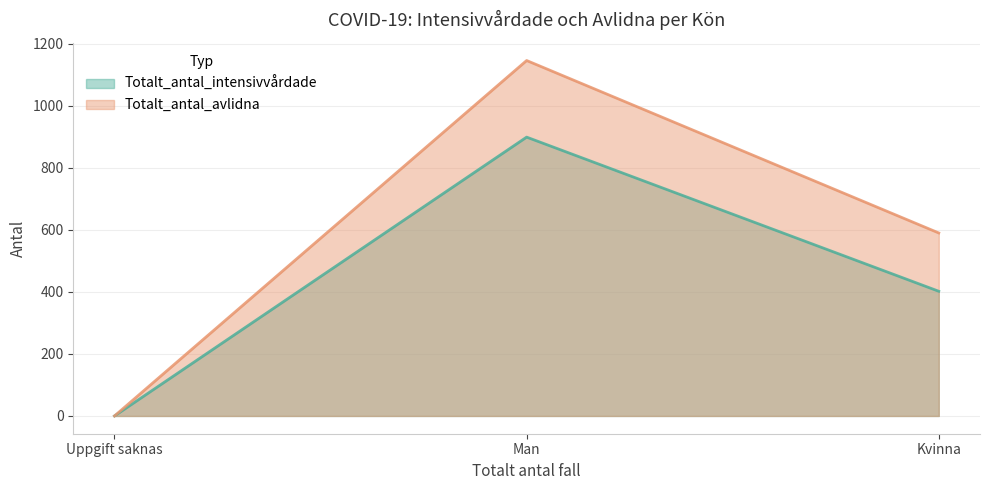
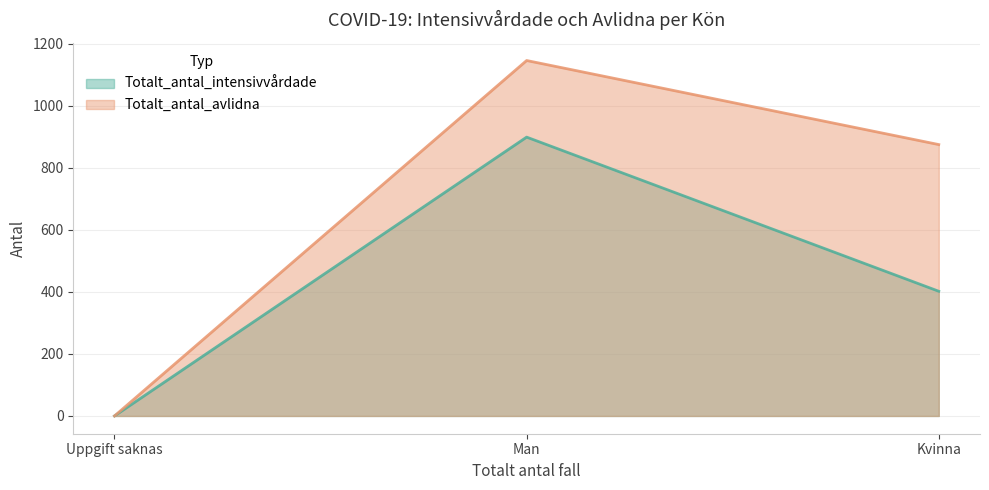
Totalt_antal_avlidna, Kvinna: 590 -> 880
